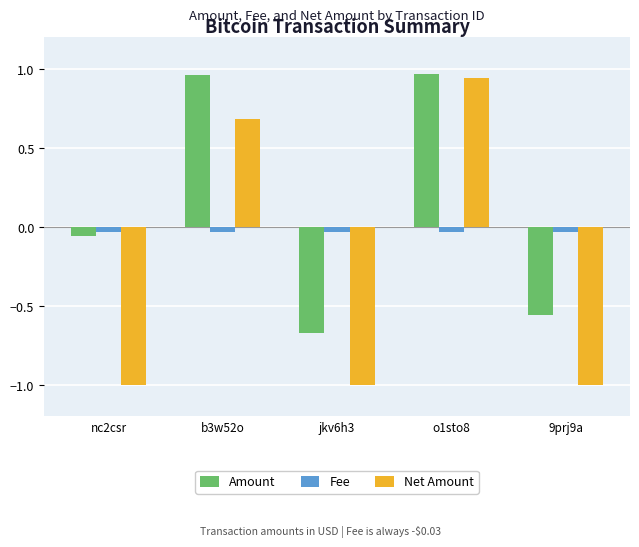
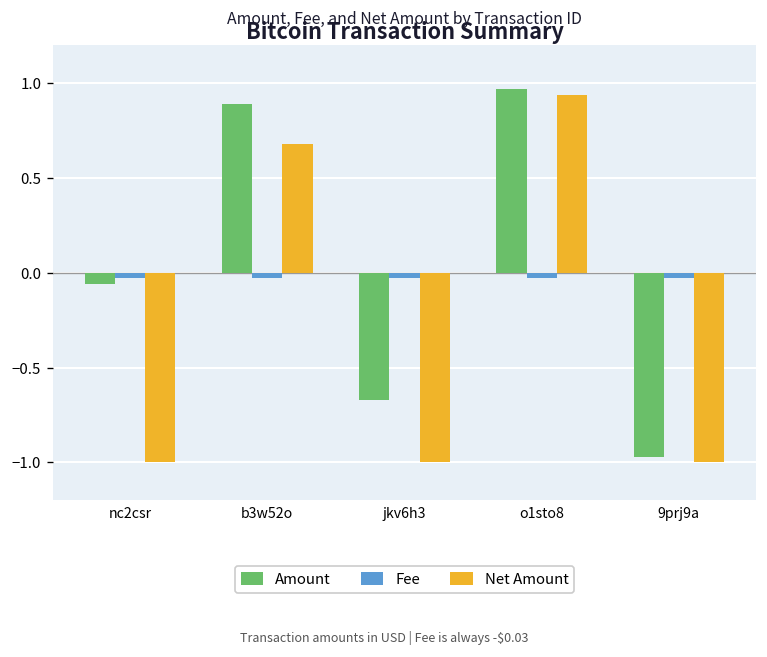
Amount, b3w52o: 0.96 -> 0.89
Amount, 9prj9a: -0.56 -> -0.97
